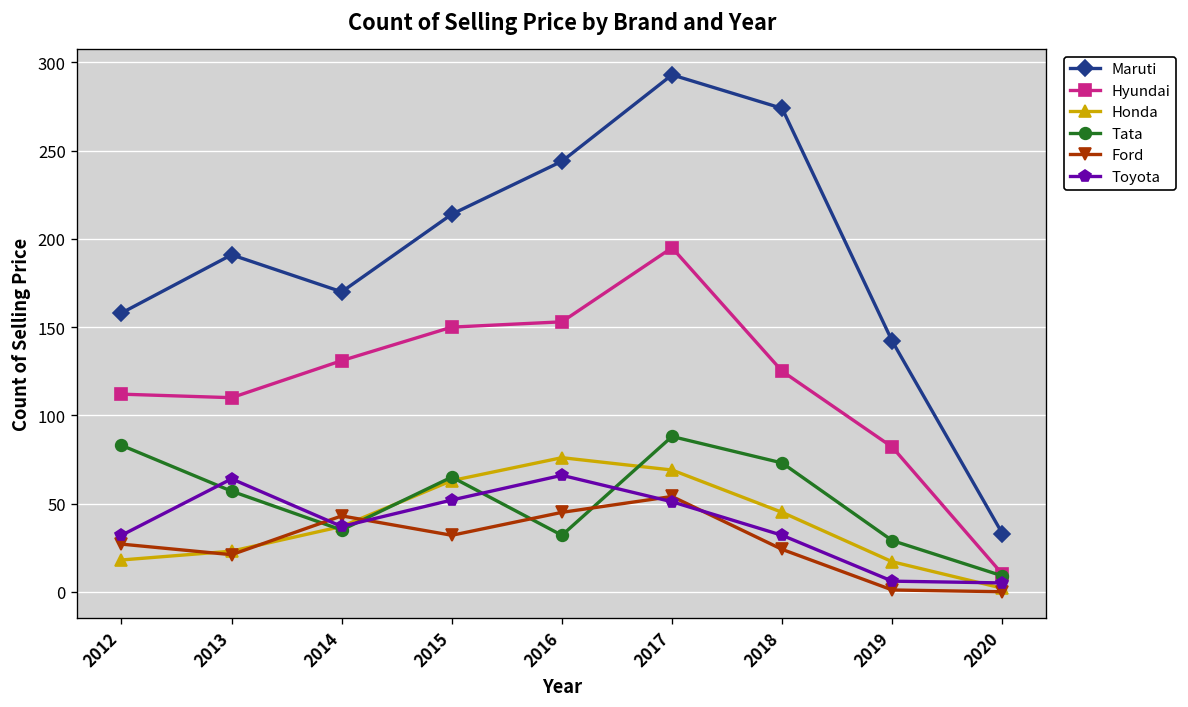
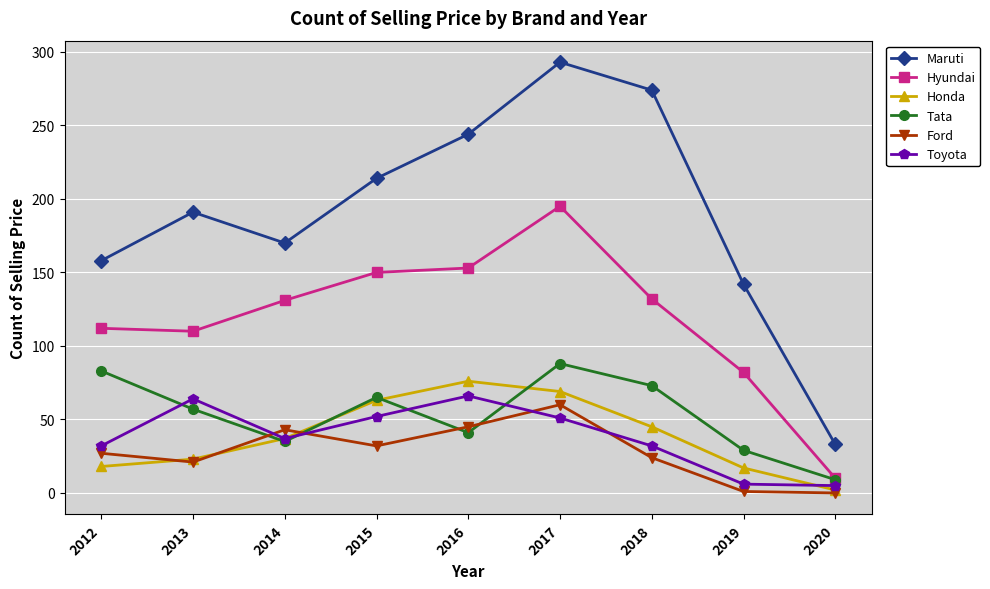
Tata, 2016: 32 -> 41
Ford, 2017: 54 -> 60
Hyundai, 2018: 125 -> 132
